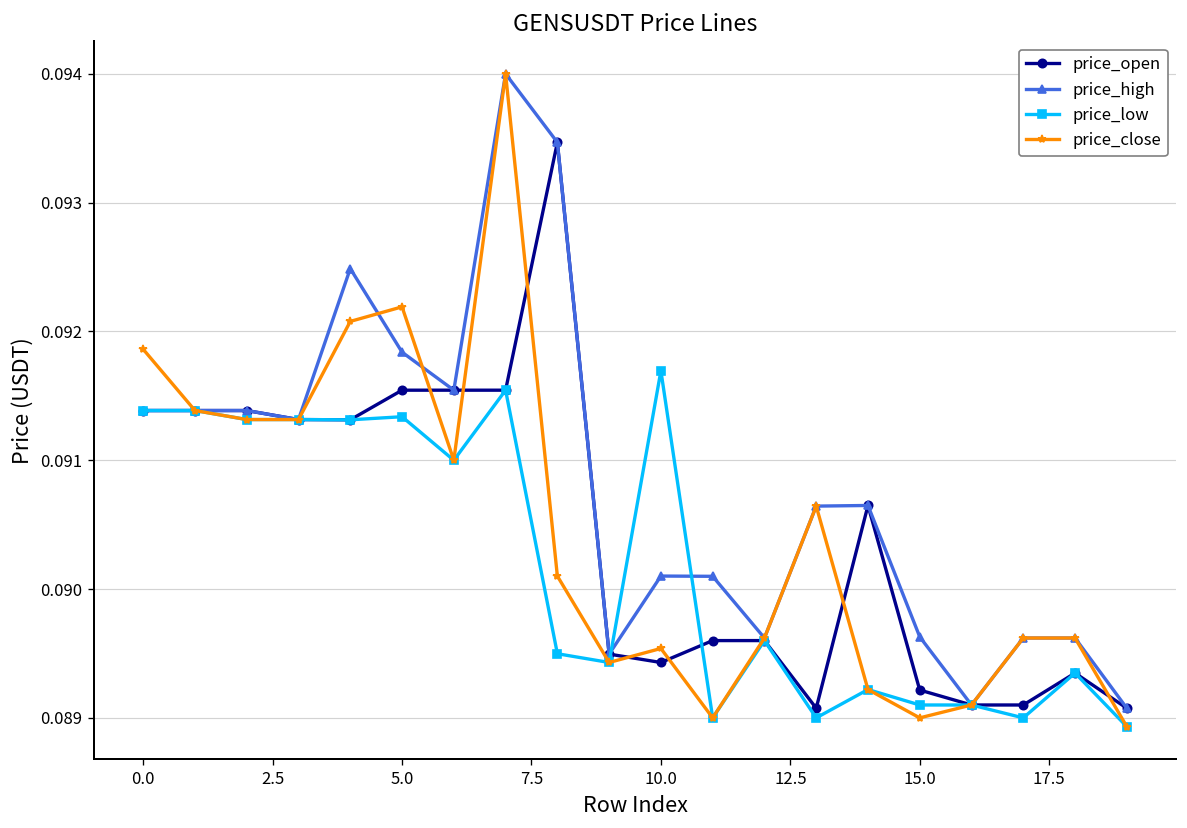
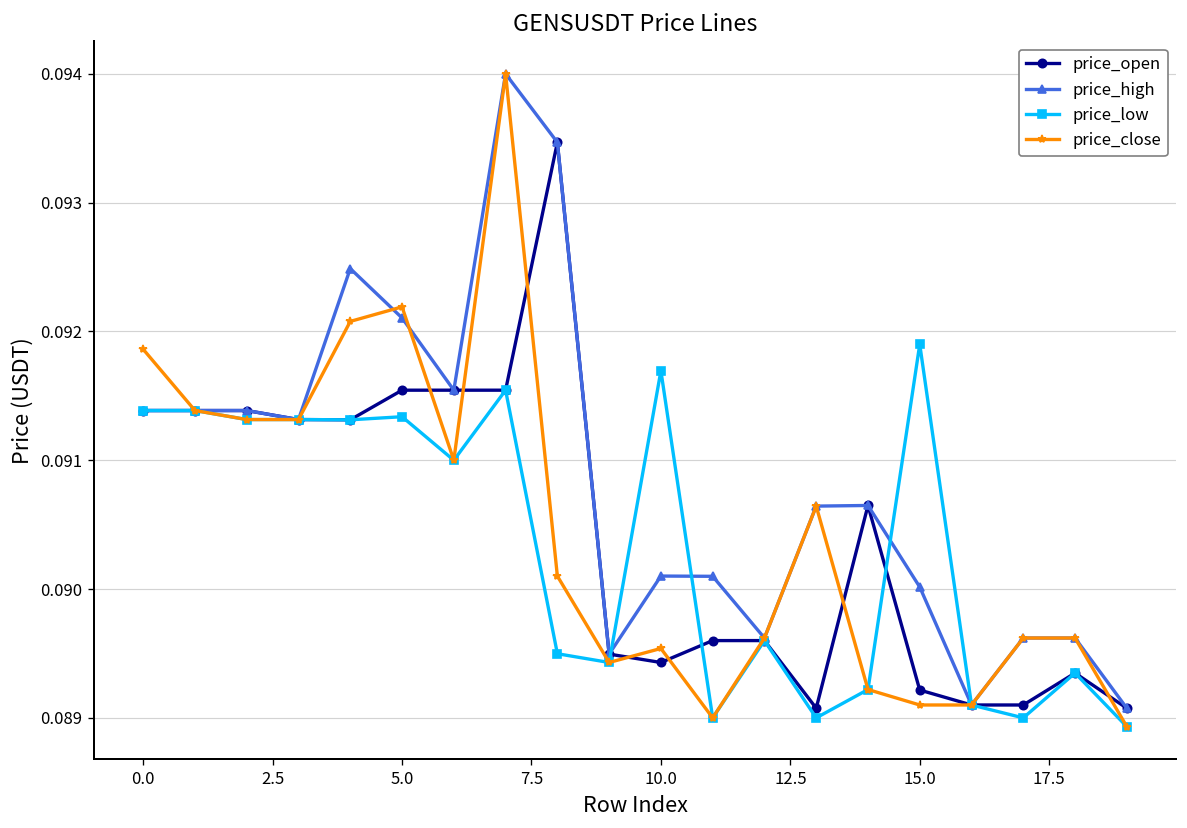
price_high, 5.0: 0.09184 -> 0.09211
price_high, 15.0: 0.08963 -> 0.09002
price_low, 15.0: 0.0891 -> 0.0919
price_close, 15.0: 0.0890 -> 0.0891
